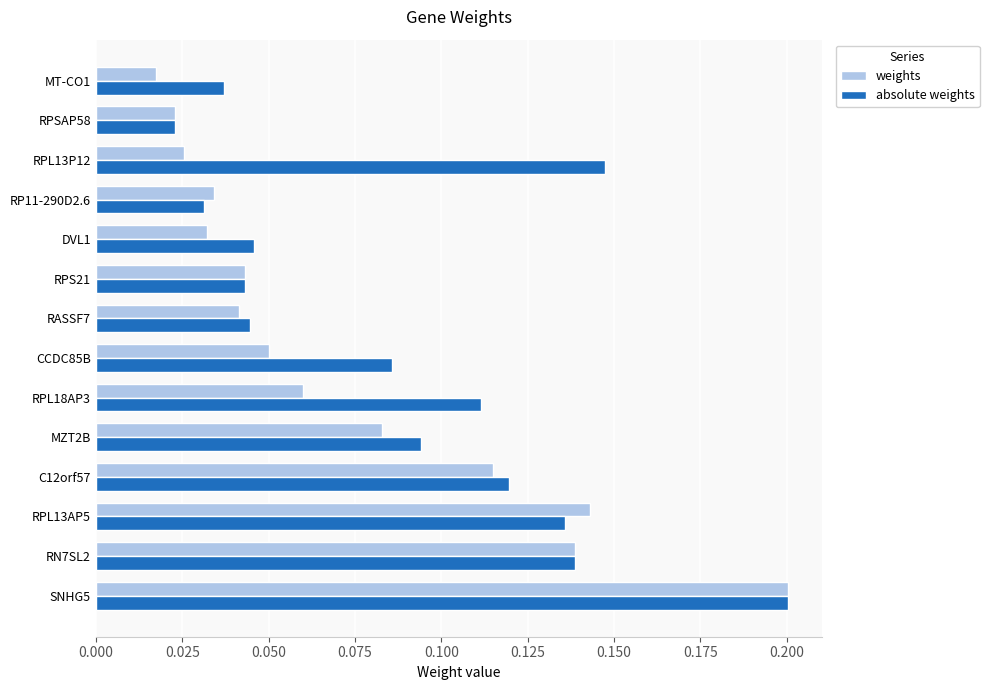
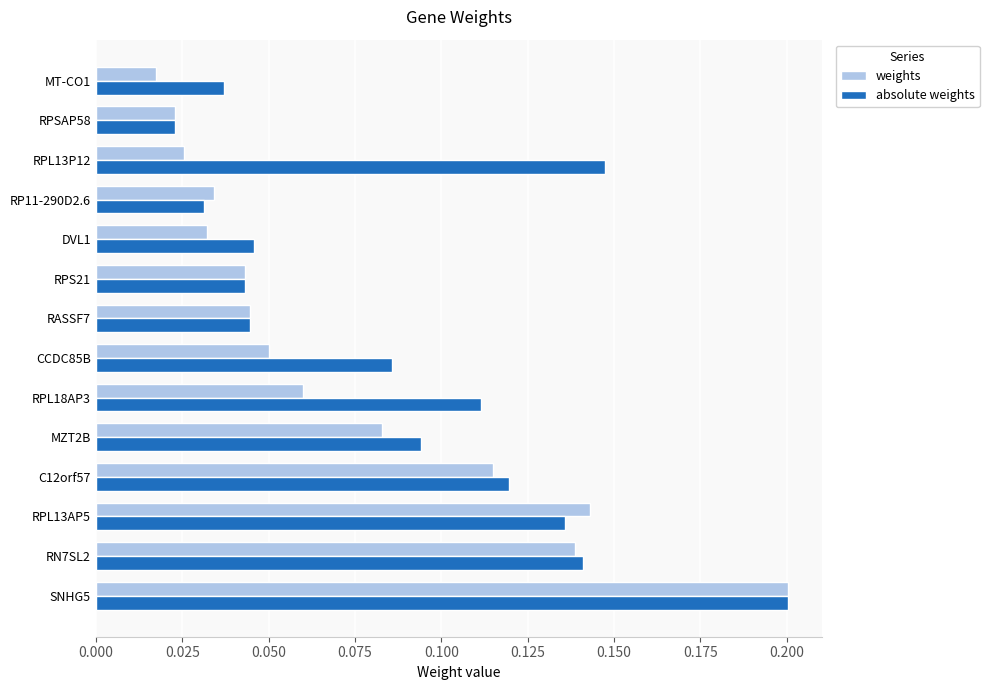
weights, RASSF7: 0.042 -> 0.045
absolute weights, RN7SL2: 0.139 -> 0.141
